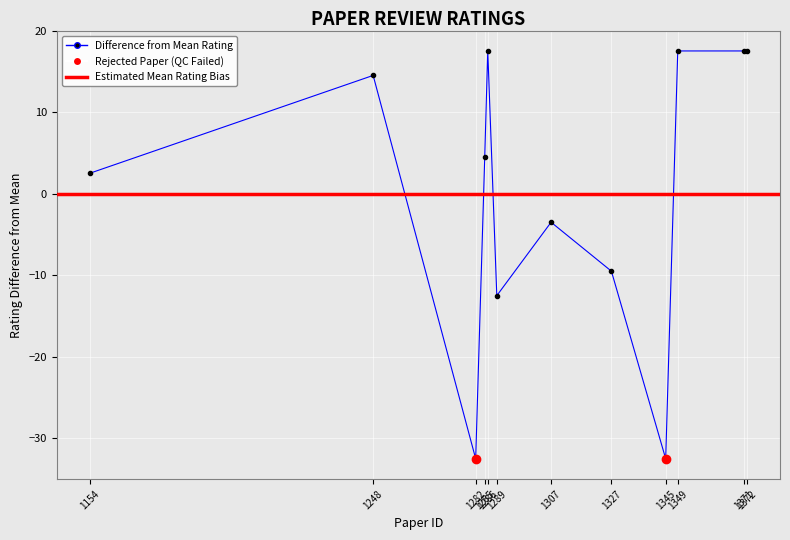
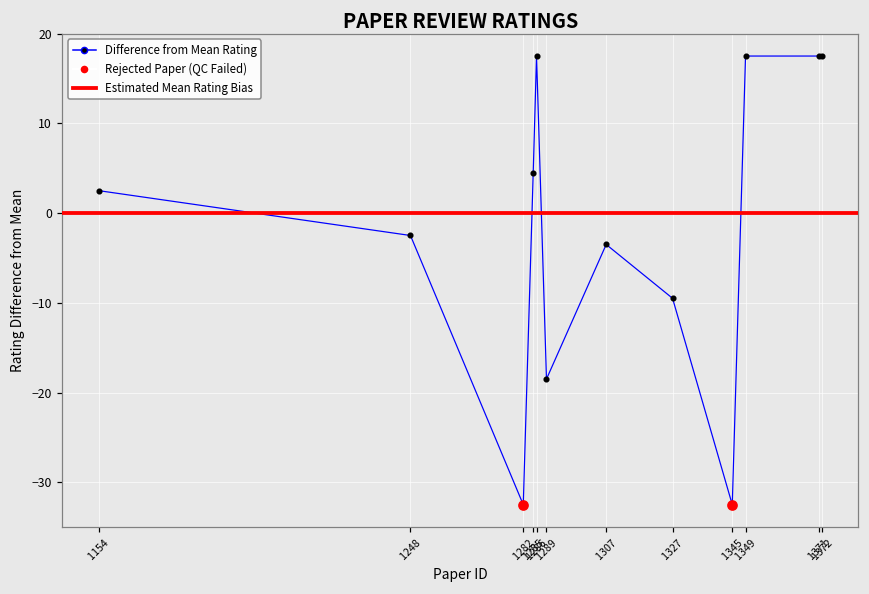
Difference from Mean Rating, 1248: 15 -> -3
Difference from Mean Rating, 1289: -13 -> -19
